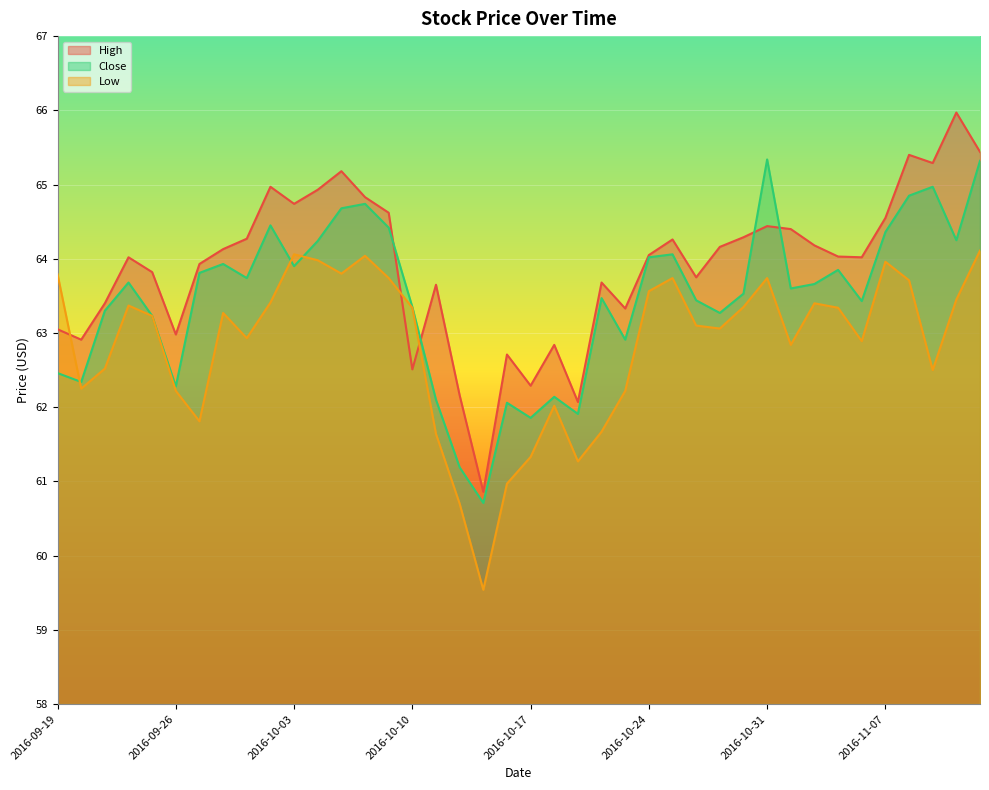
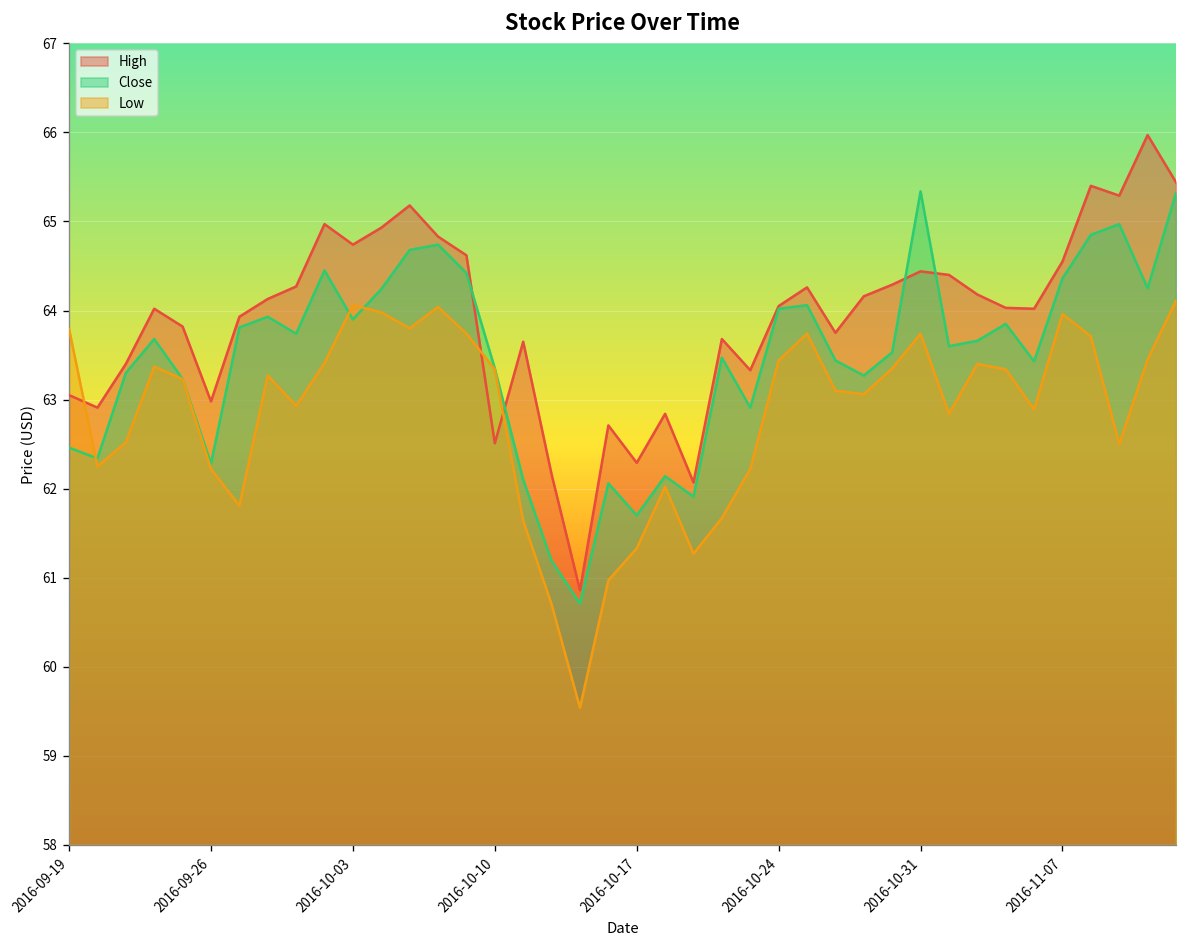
Close, 2016-10-17: 61.9 -> 61.7
Low, 2016-10-24: 63.6 -> 63.4
